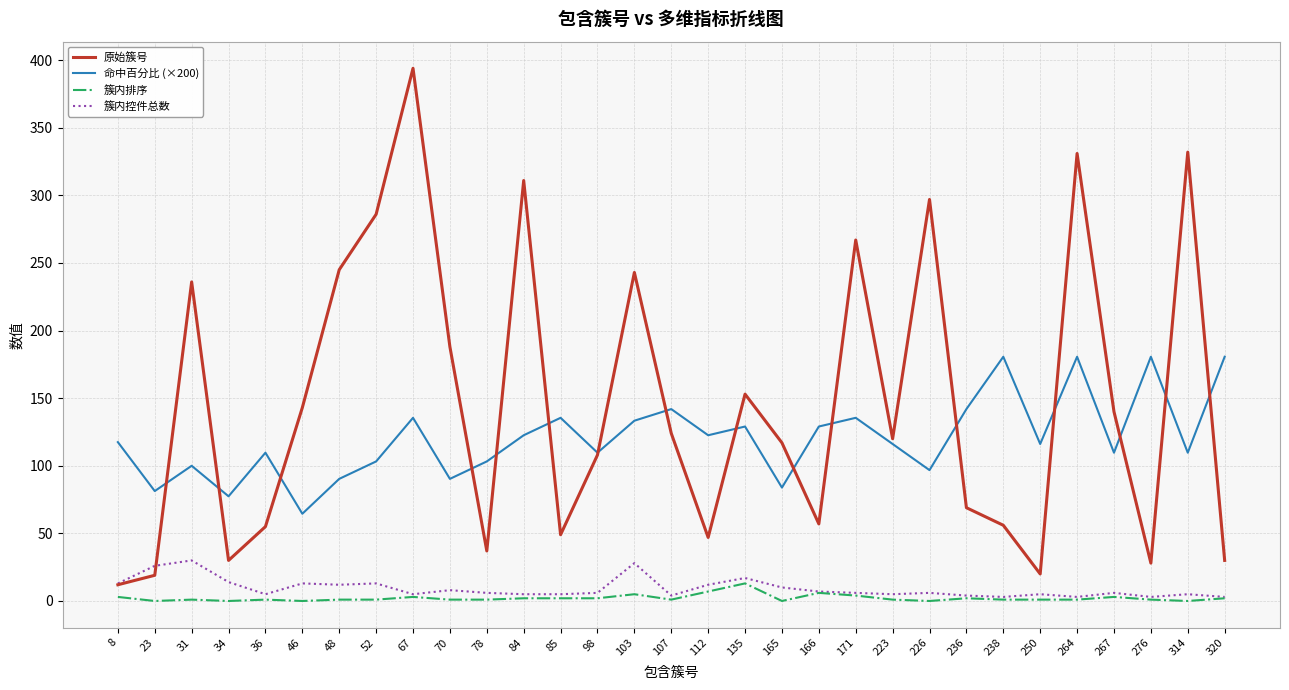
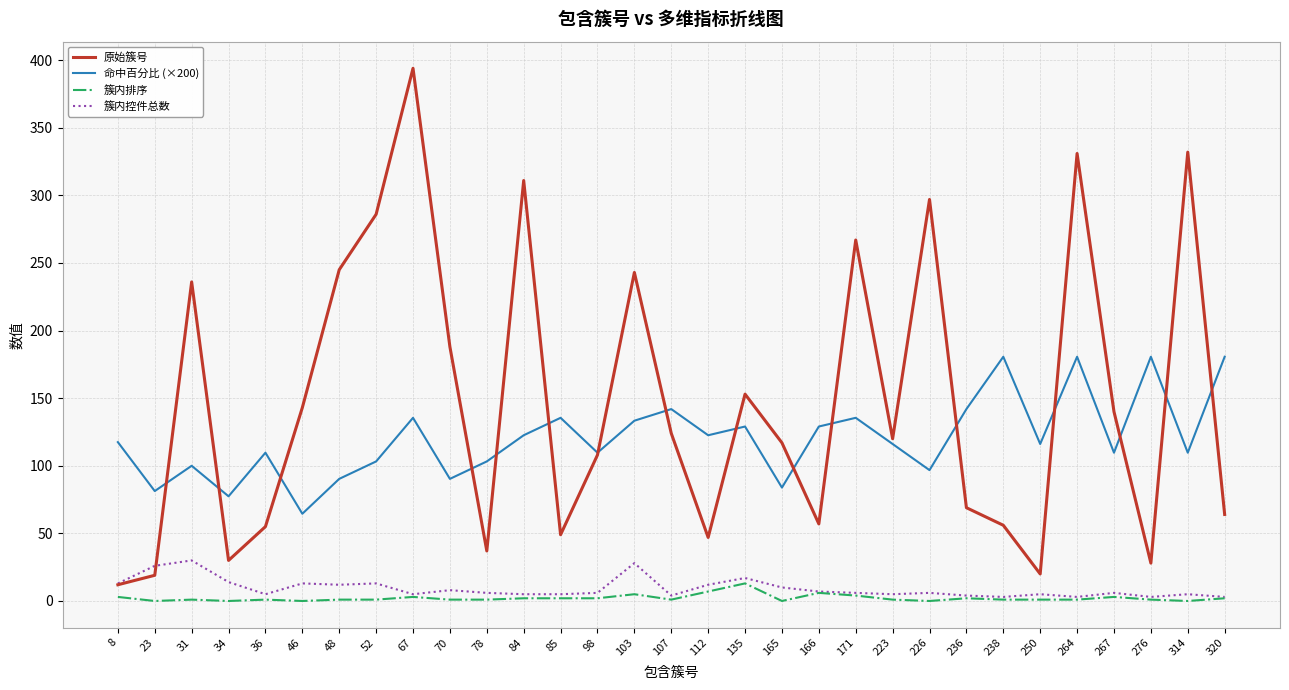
原始簇号, 320: 30 -> 64
